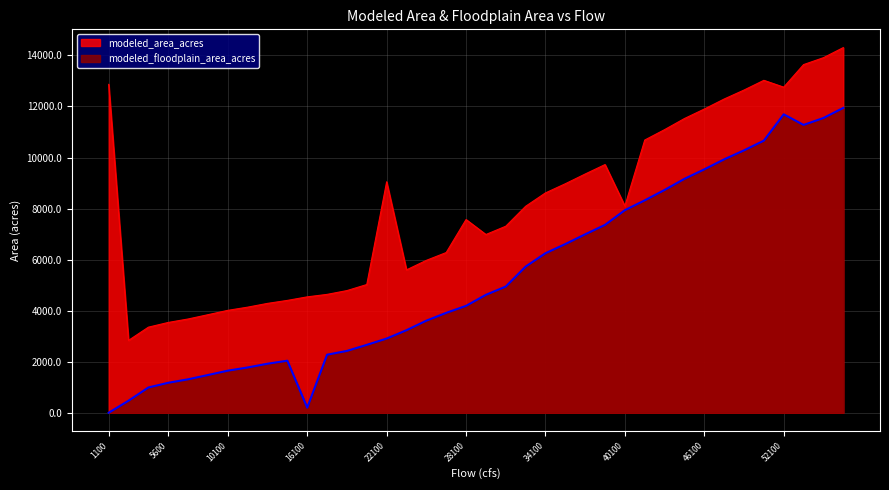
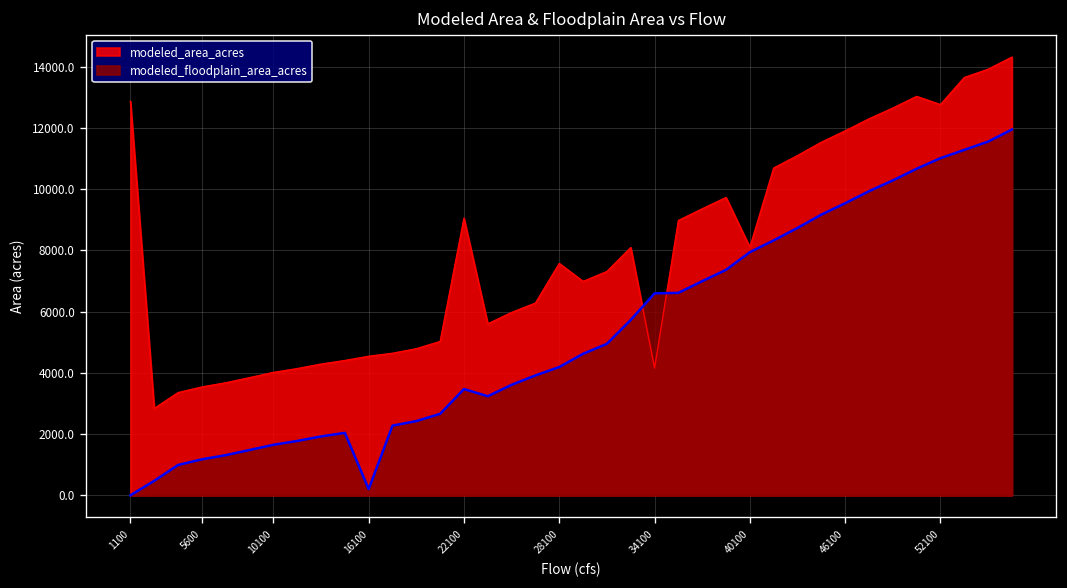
modeled_floodplain_area_acres, 22100: 2900 -> 3500
modeled_area_acres, 34100: 8600 -> 4200
modeled_floodplain_area_acres, 34100: 6300 -> 6600
modeled_floodplain_area_acres, 52100: 11700 -> 11000
